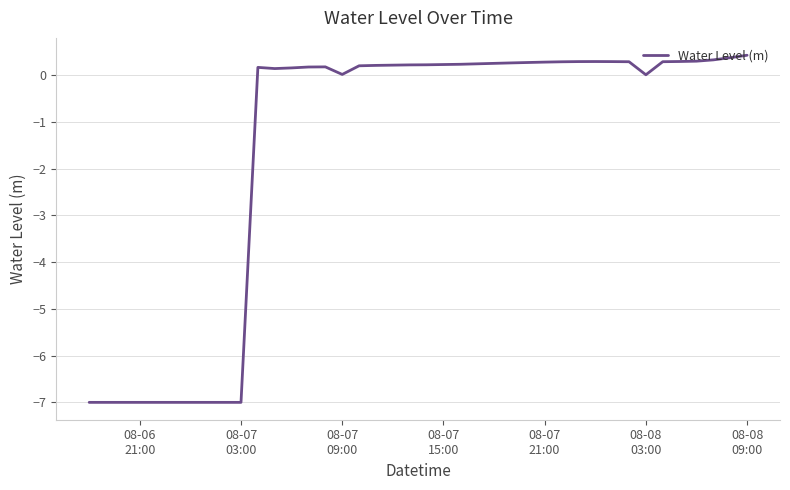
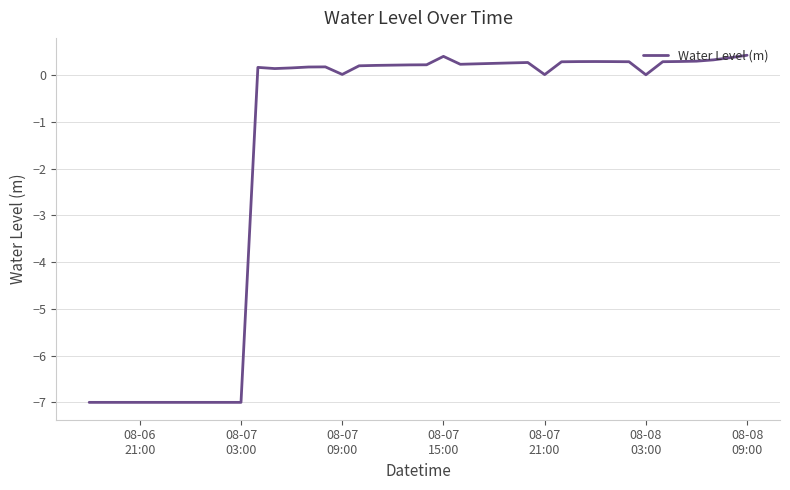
08-07 15:00: 0.2 -> 0.4
08-07 21:00: 0.3 -> 0.0
